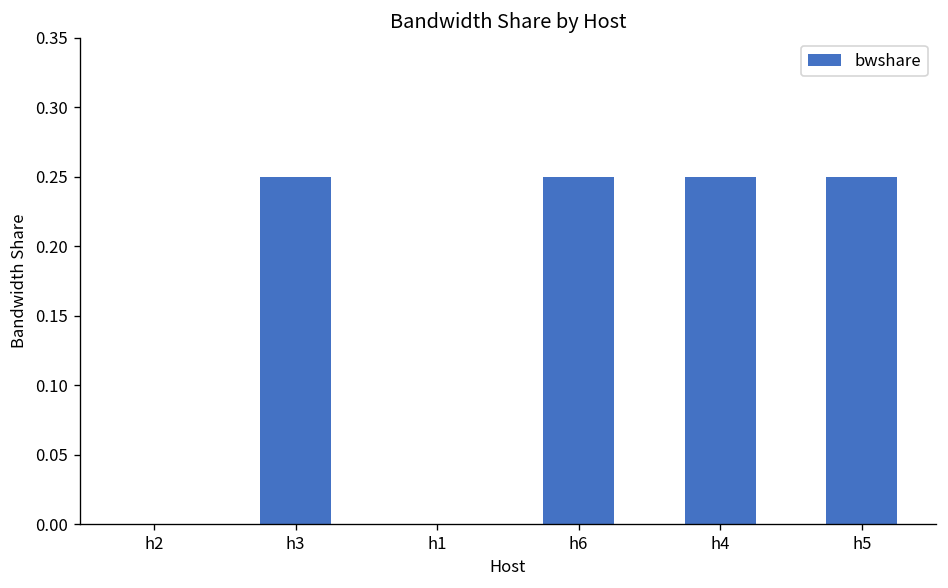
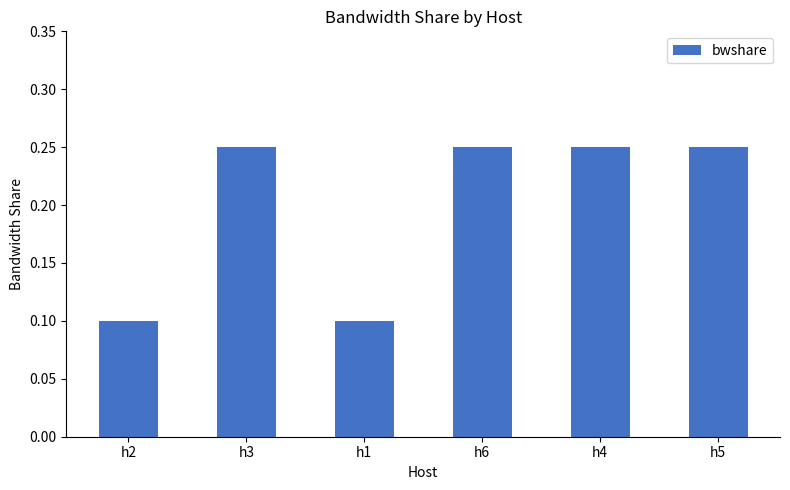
h2: 0.0 -> 0.1
h1: 0.0 -> 0.1
